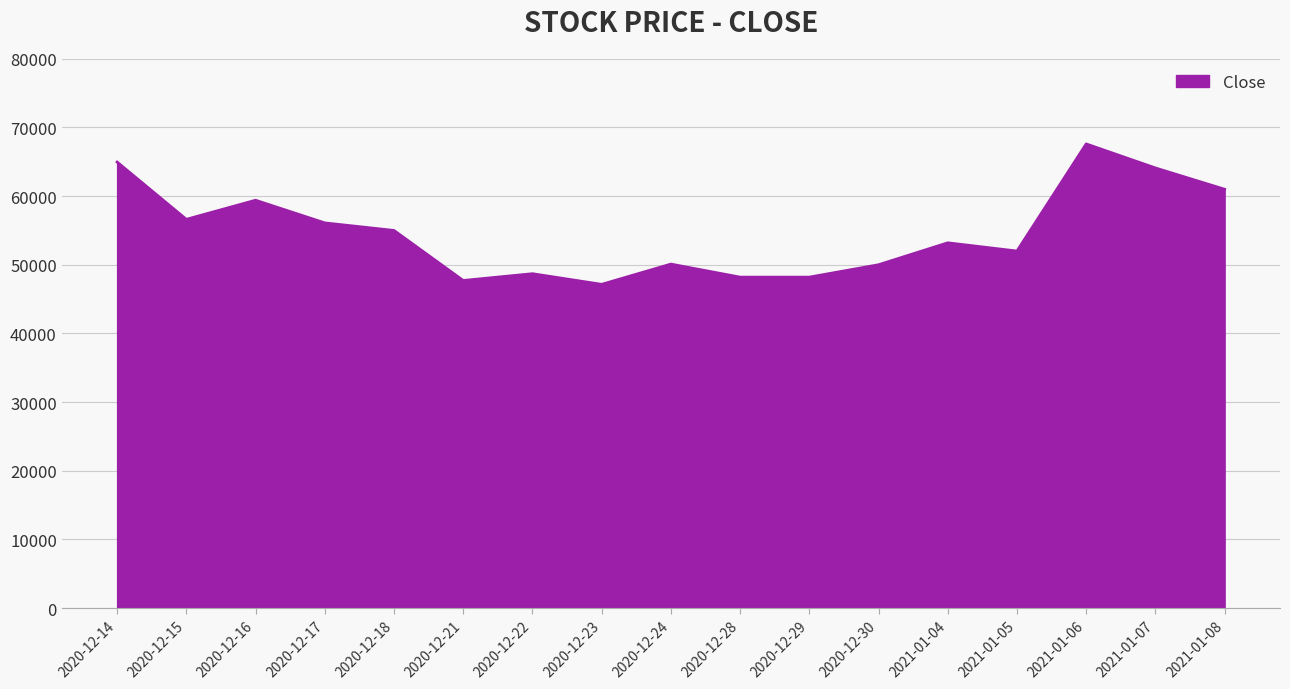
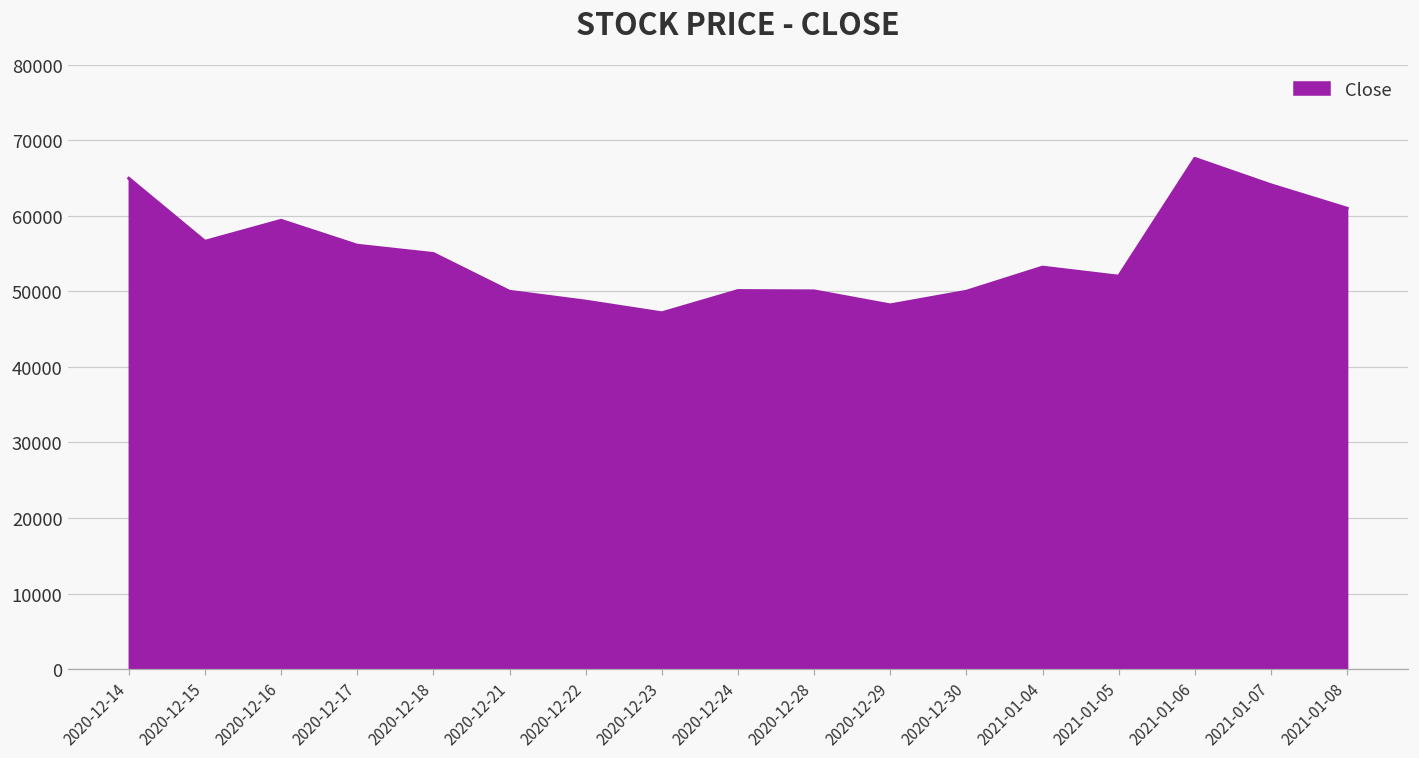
2020-12-21: 48000 -> 50000
2020-12-28: 48000 -> 50000
